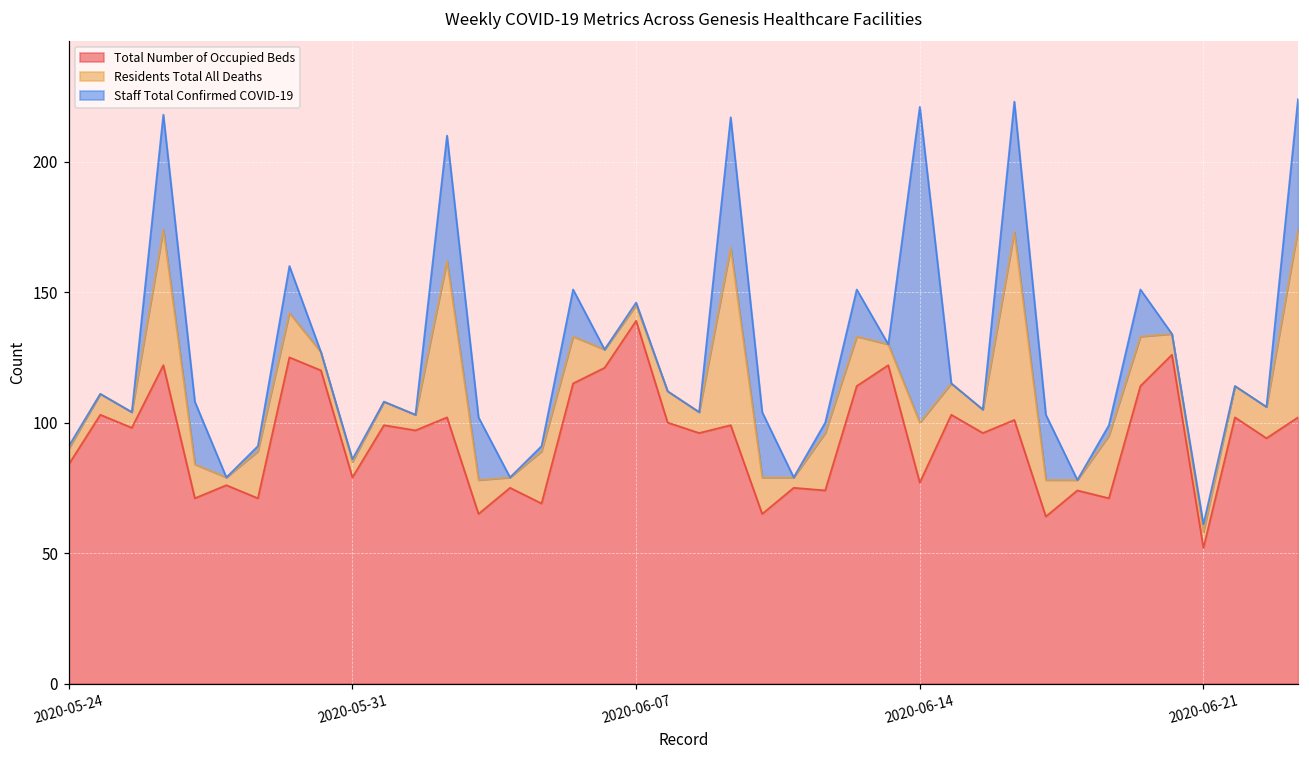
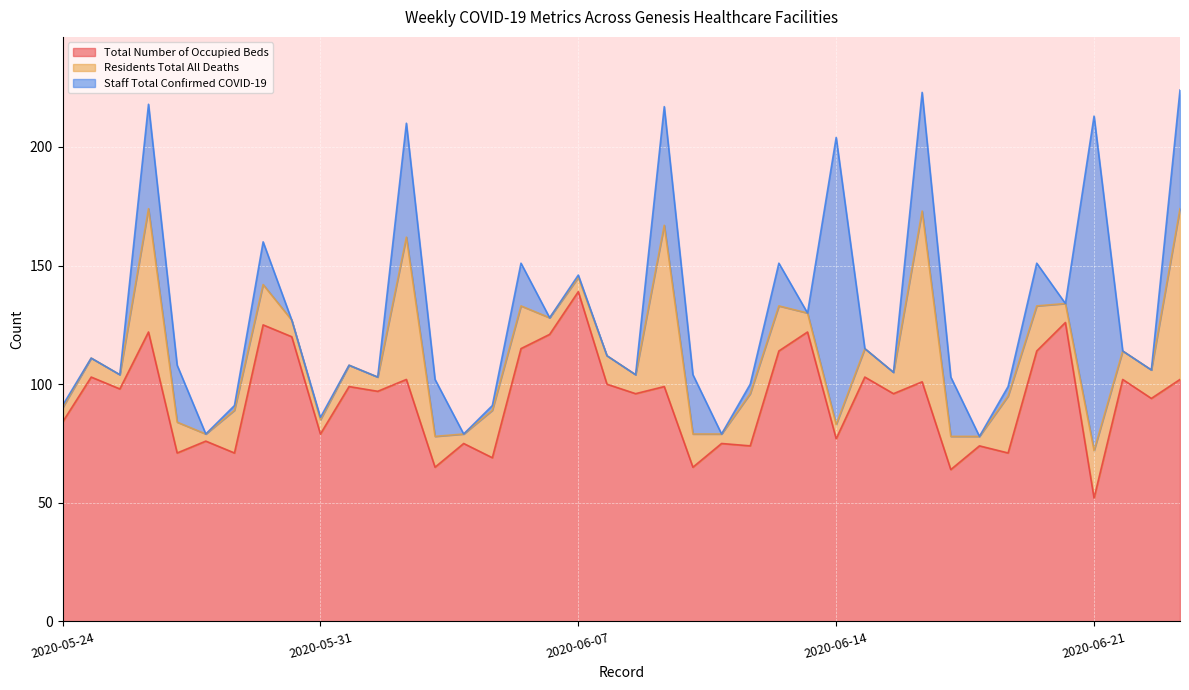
Residents Total All Deaths, 2020-06-14: 23 -> 6
Residents Total All Deaths, 2020-06-21: 6 -> 20
Staff Total Confirmed COVID-19, 2020-06-21: 3 -> 141
